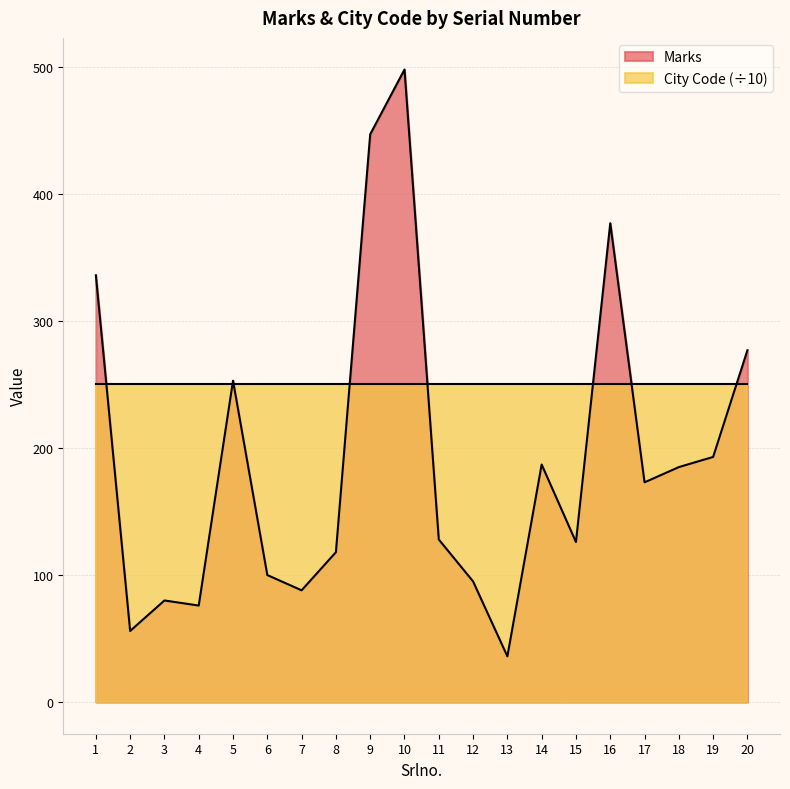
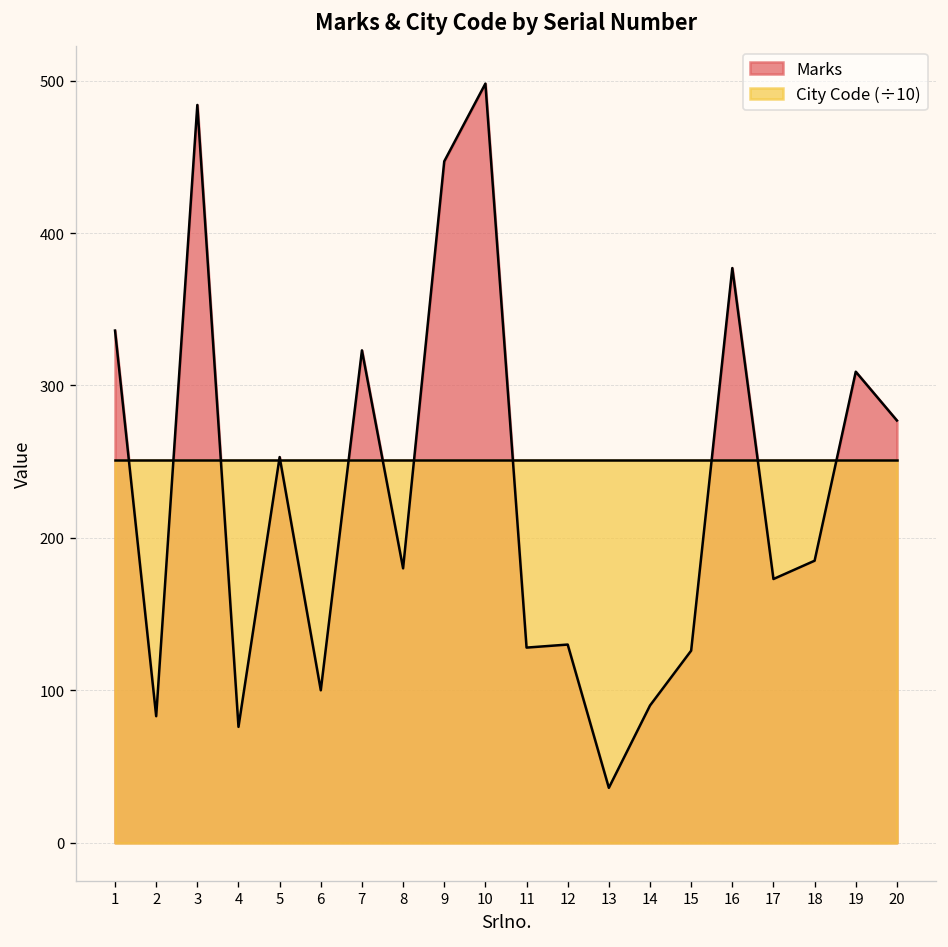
Marks, 2: 56 -> 83
Marks, 3: 80 -> 484
Marks, 7: 88 -> 323
Marks, 8: 118 -> 180
Marks, 12: 95 -> 130
Marks, 14: 187 -> 90
Marks, 19: 193 -> 309
